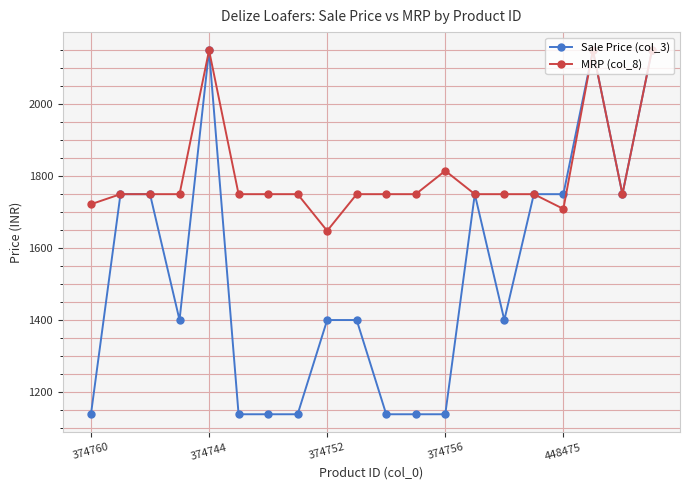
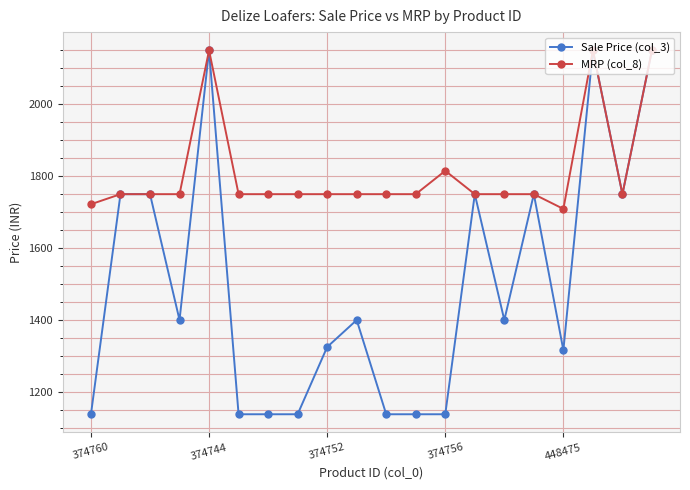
Sale Price (col_3), 374752: 1400 -> 1320
MRP (col_8), 374752: 1650 -> 1750
Sale Price (col_3), 448475: 1750 -> 1320
